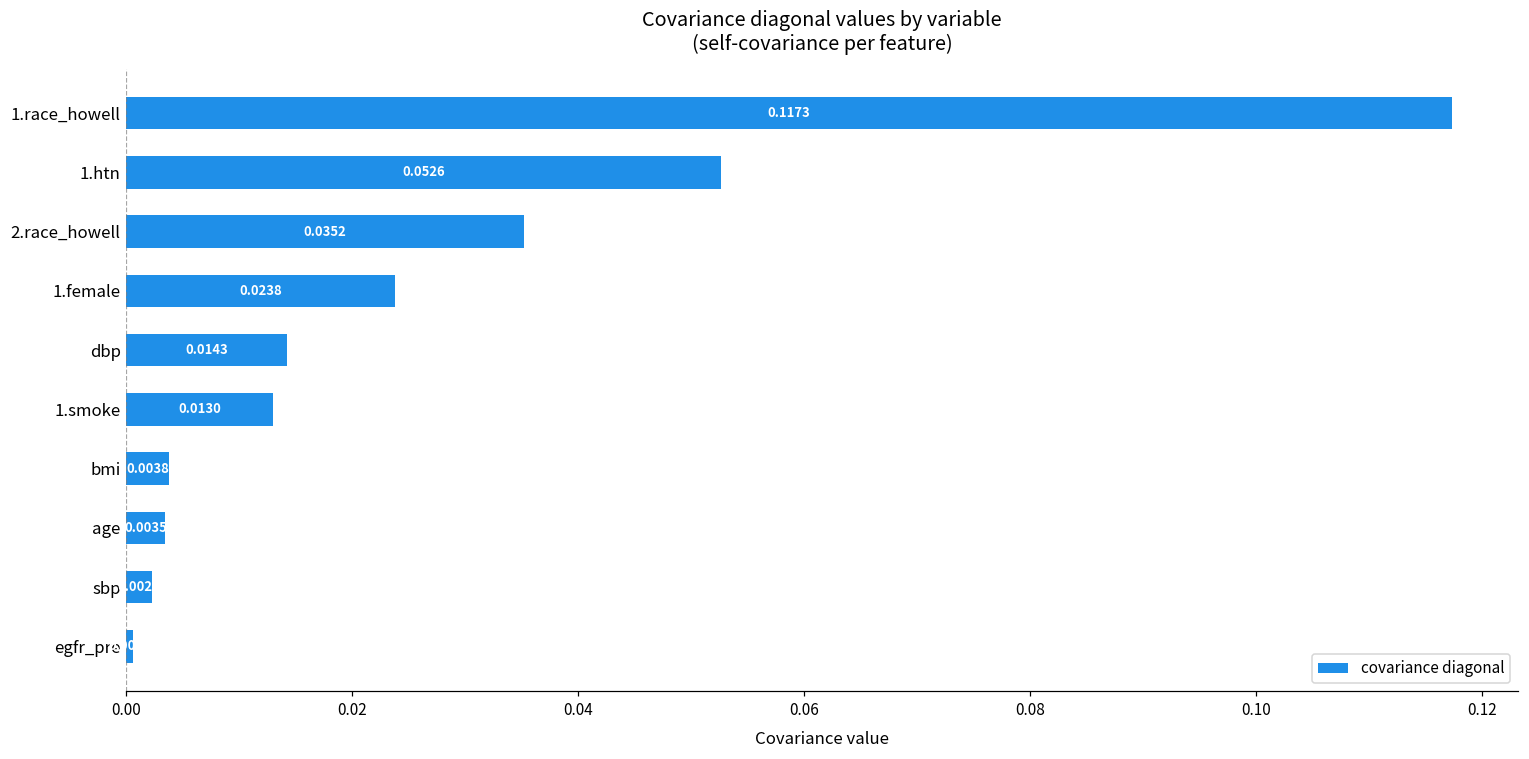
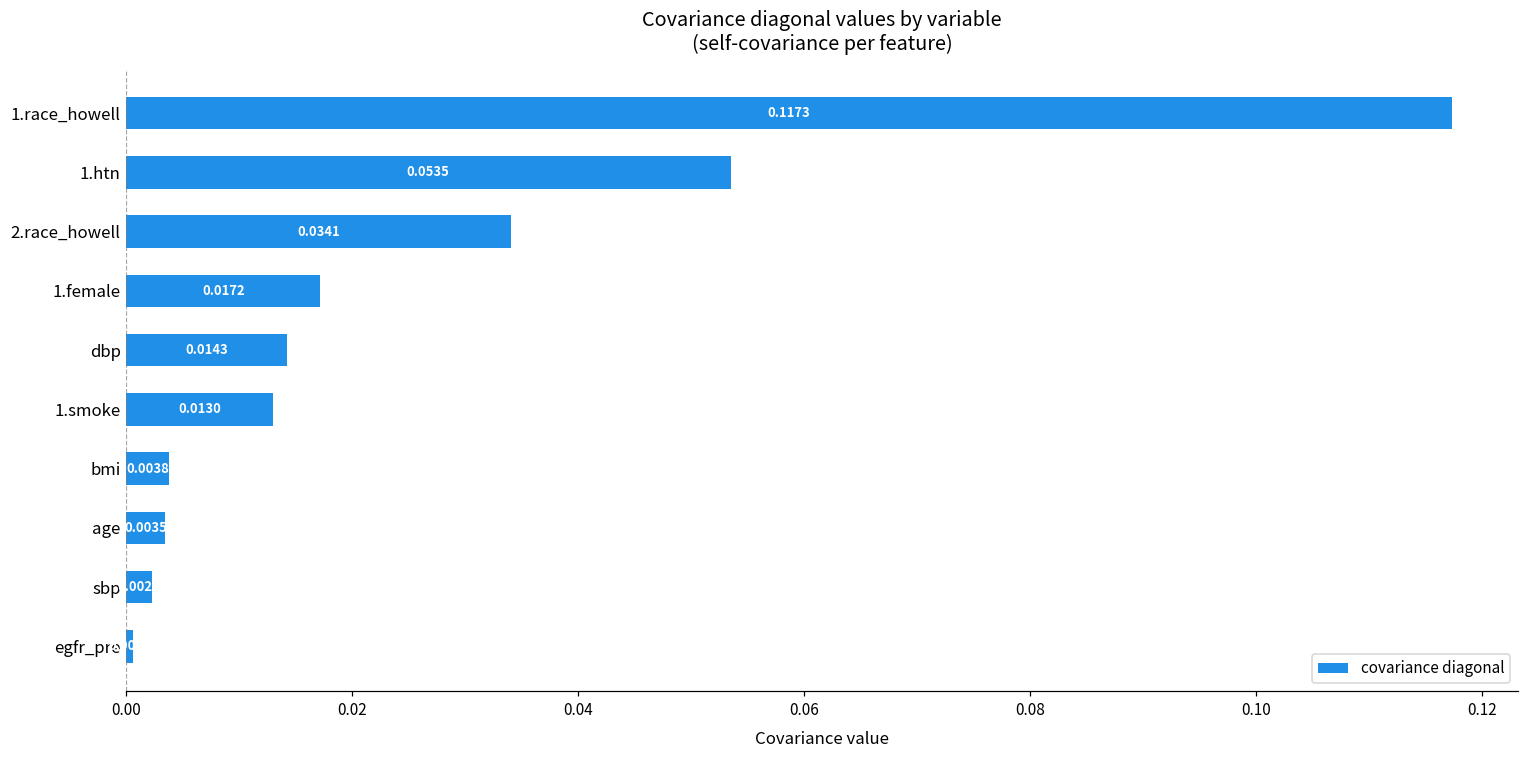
1.htn: 0.0526 -> 0.0535
2.race_howell: 0.0352 -> 0.0341
1.female: 0.0238 -> 0.0172
